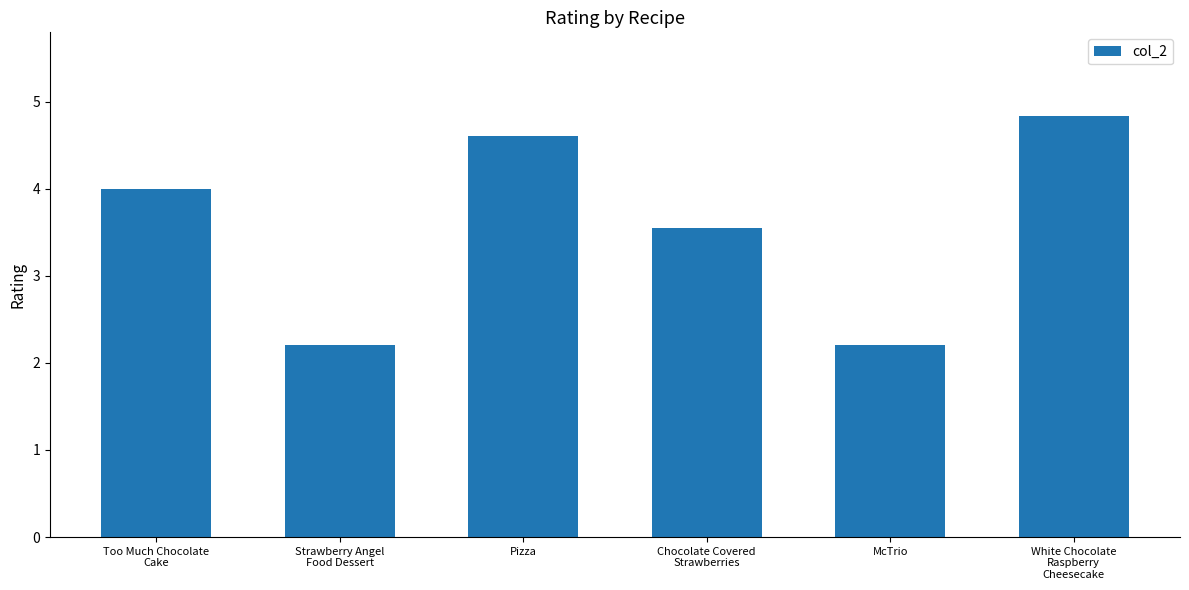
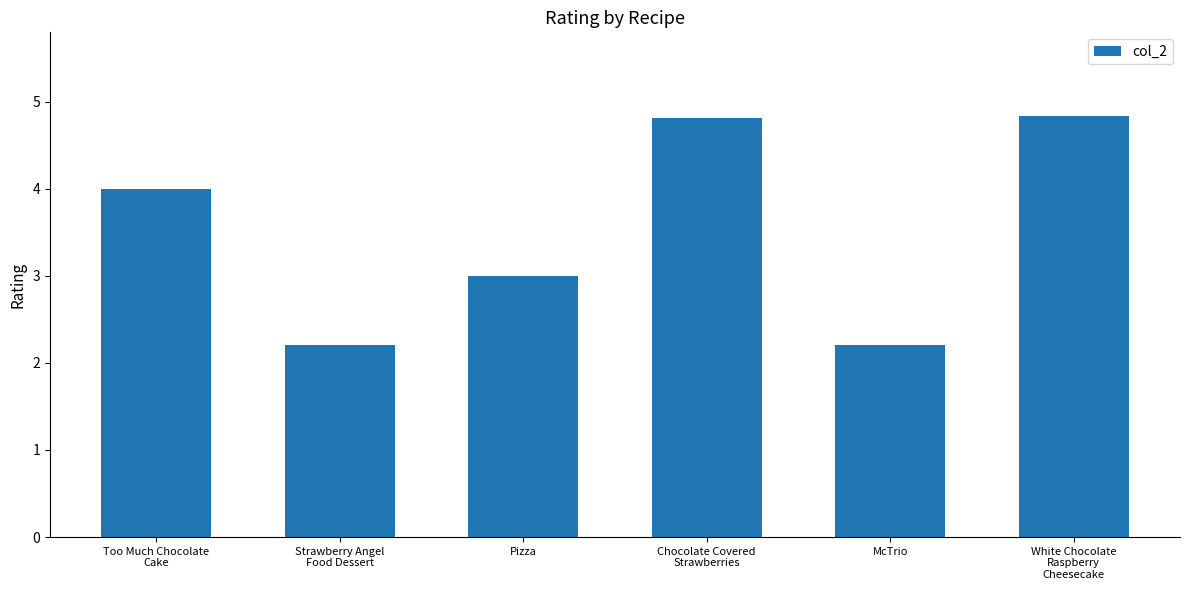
Pizza: 4.6 -> 3.0
Chocolate Covered Strawberries: 3.6 -> 4.8
